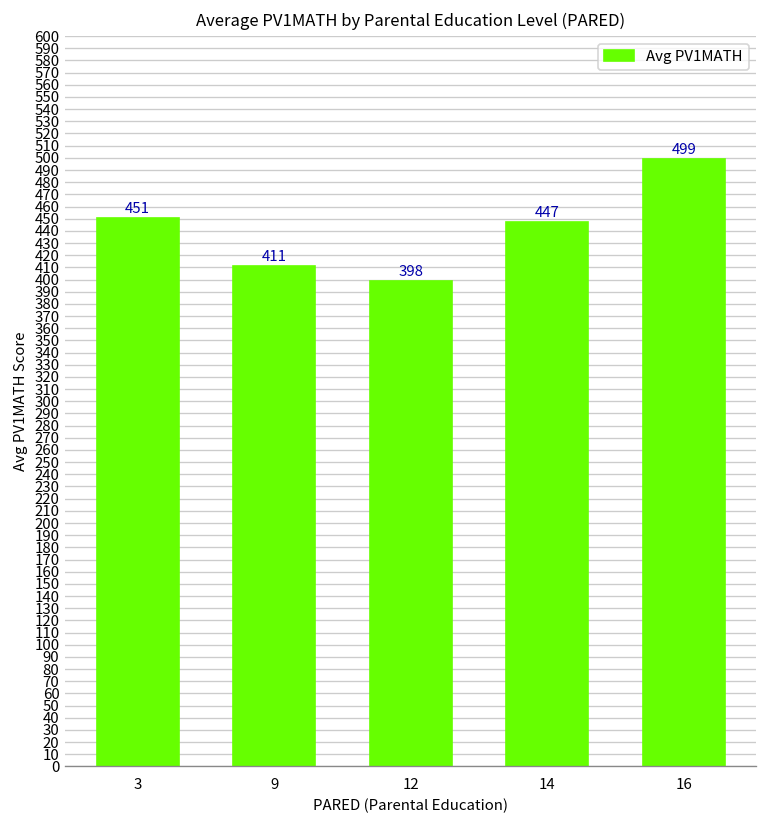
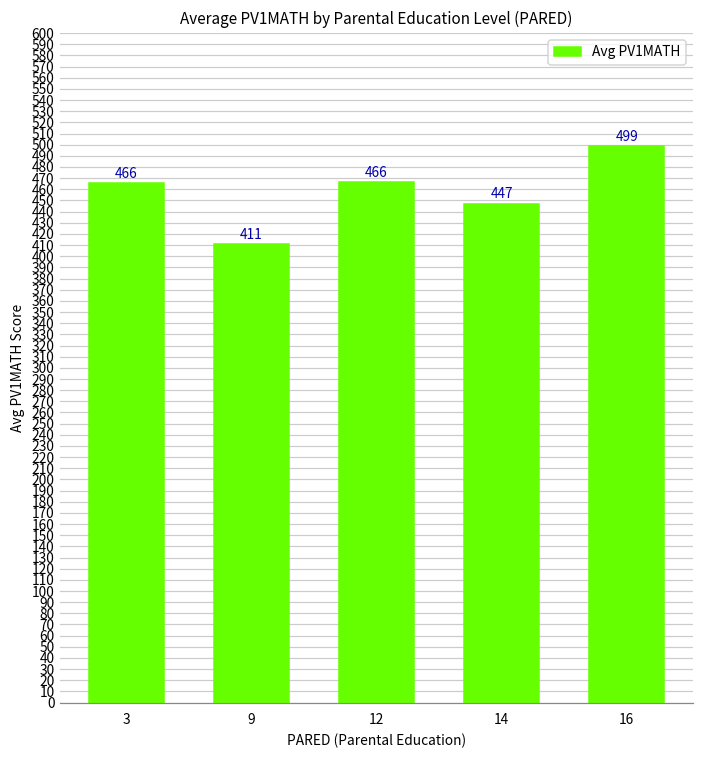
3: 451 -> 466
12: 398 -> 466
